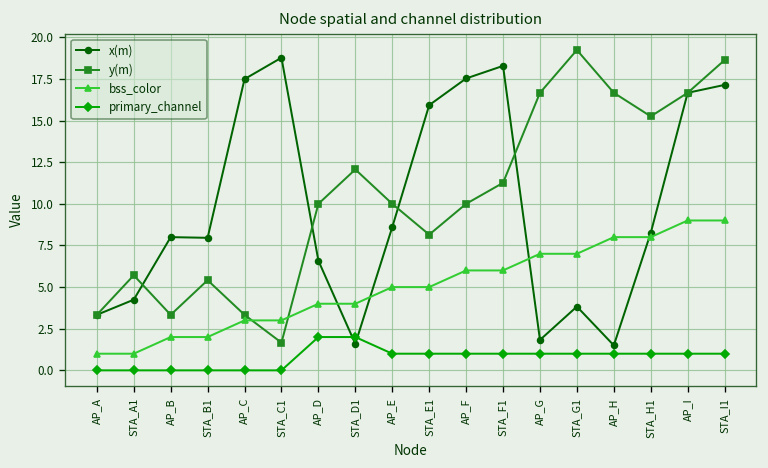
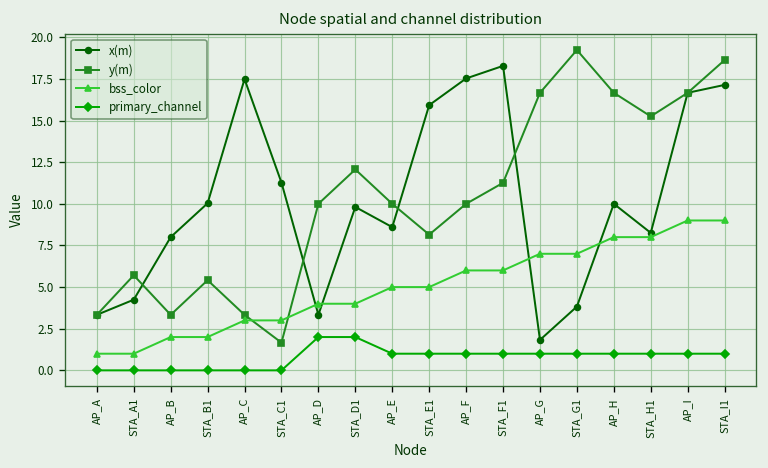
x(m), STA_B1: 8.0 -> 10.0
x(m), STA_C1: 18.8 -> 11.3
x(m), AP_D: 6.6 -> 3.3
x(m), STA_D1: 1.6 -> 9.8
x(m), AP_H: 1.5 -> 10.0
